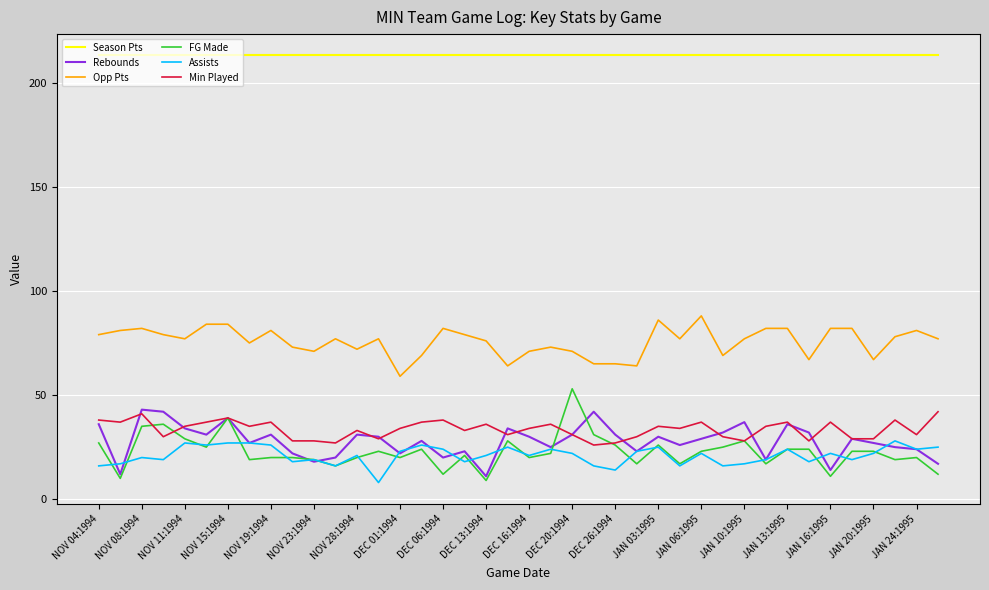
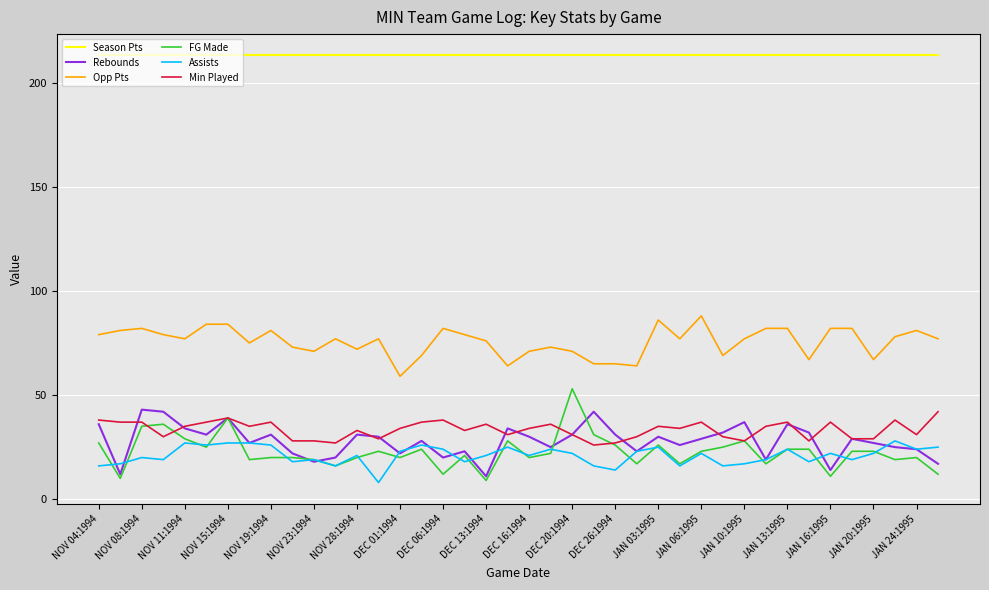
Min Played, NOV 08:1994: 41 -> 37
